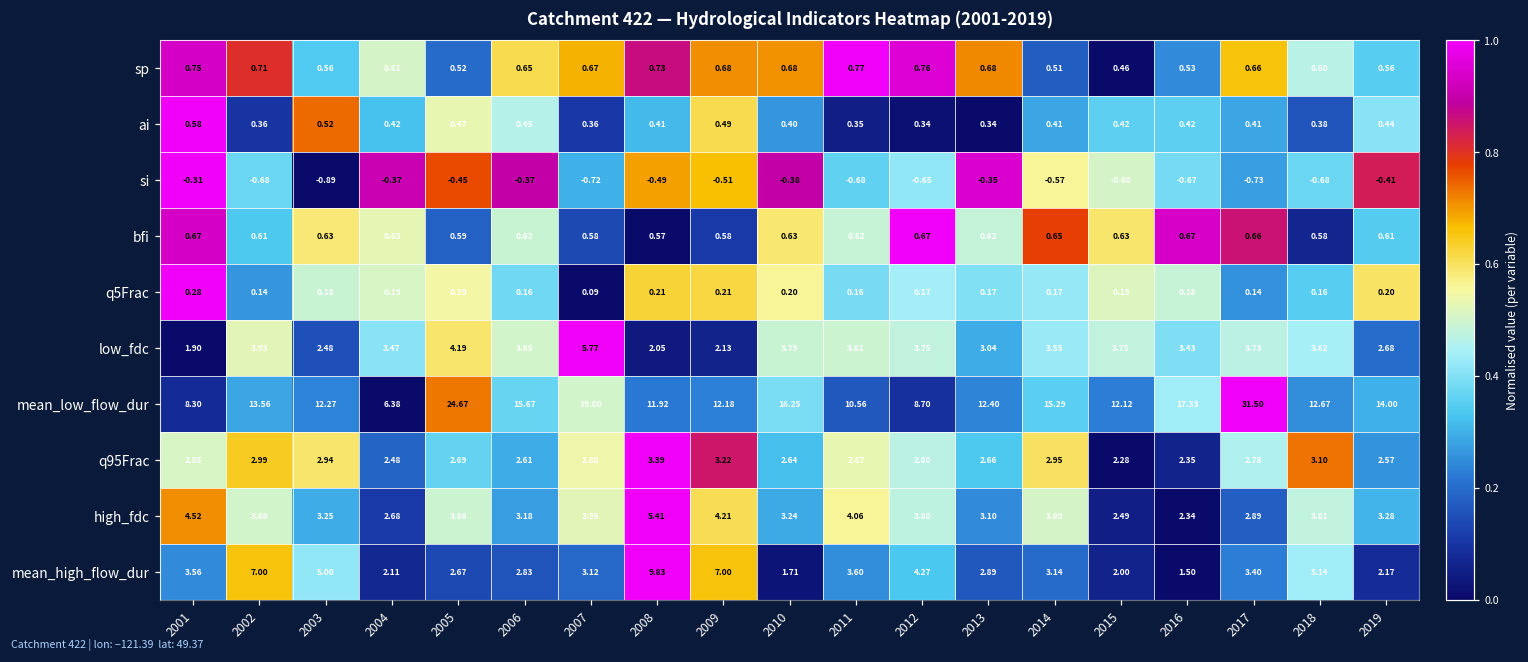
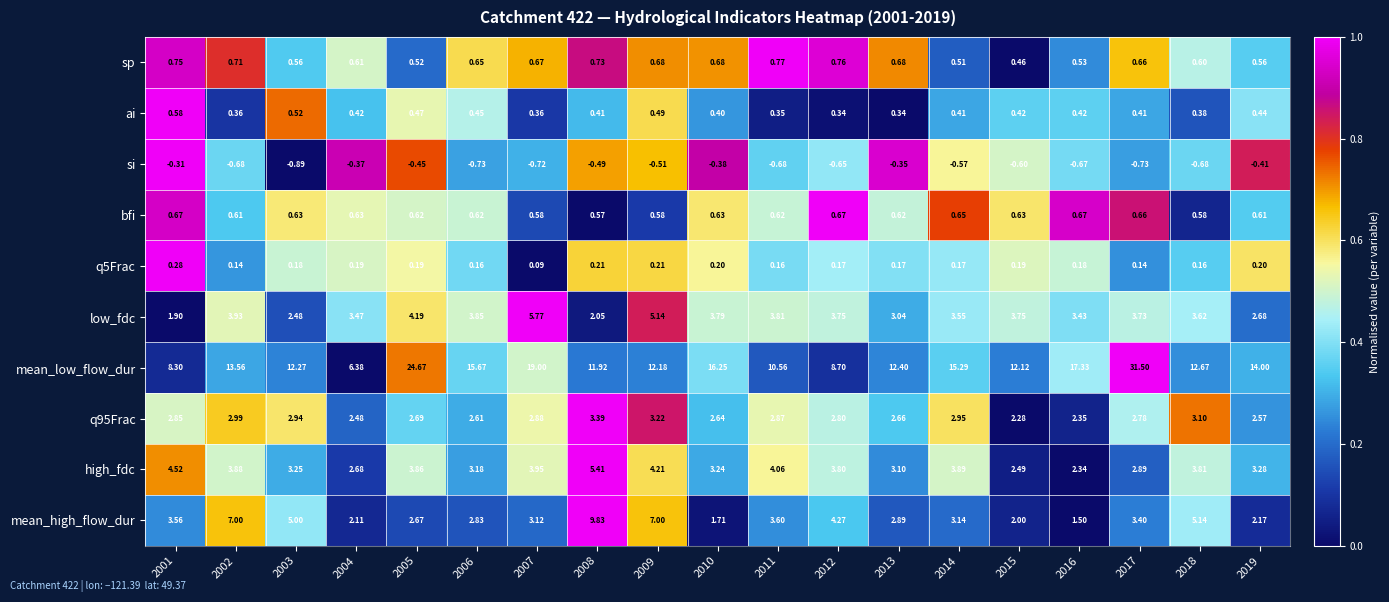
si, 2006: -0.37 -> -0.73
bfi, 2005: 0.59 -> 0.62
low_fdc, 2009: 2.13 -> 5.14
